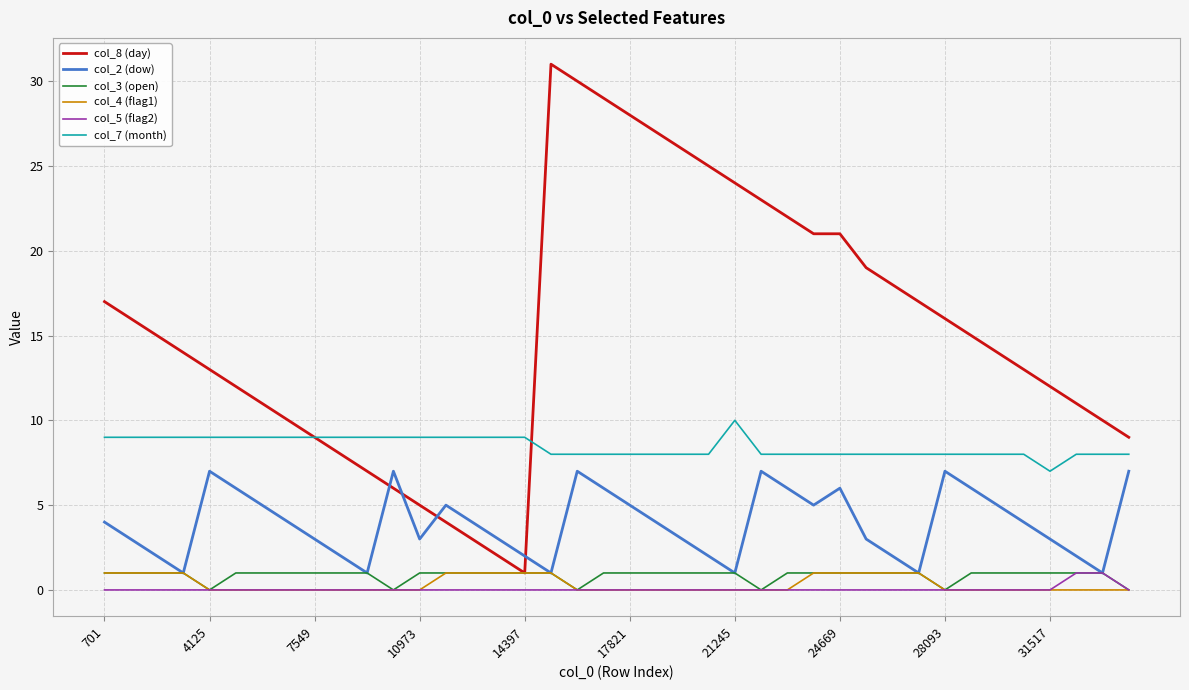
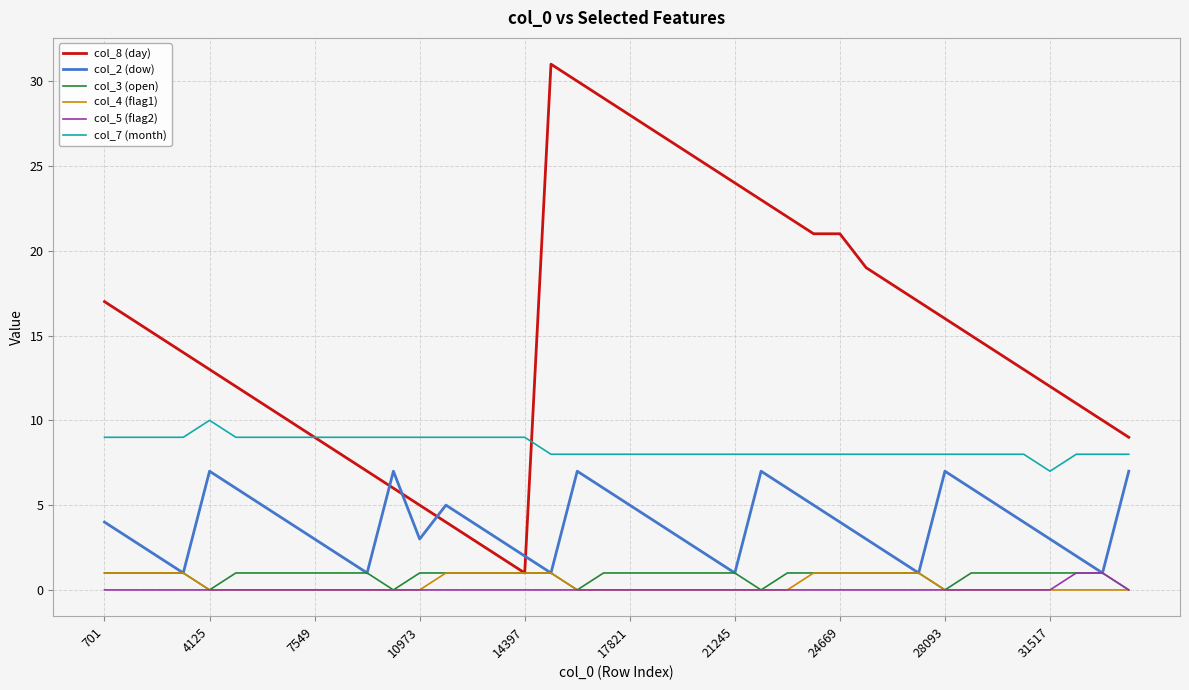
col_7 (month), 4125: 9 -> 10
col_7 (month), 21245: 10 -> 8
col_2 (dow), 24669: 6 -> 4
